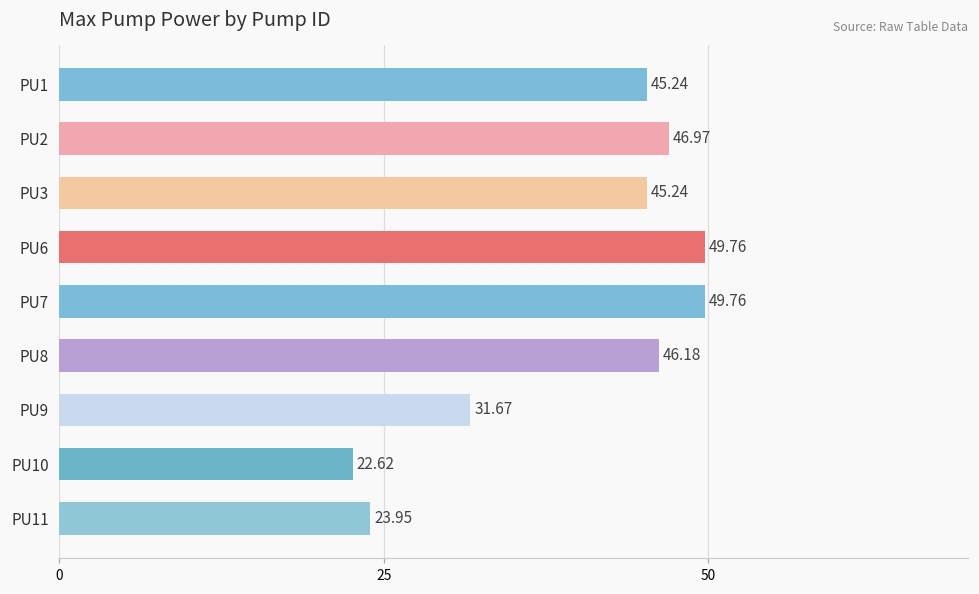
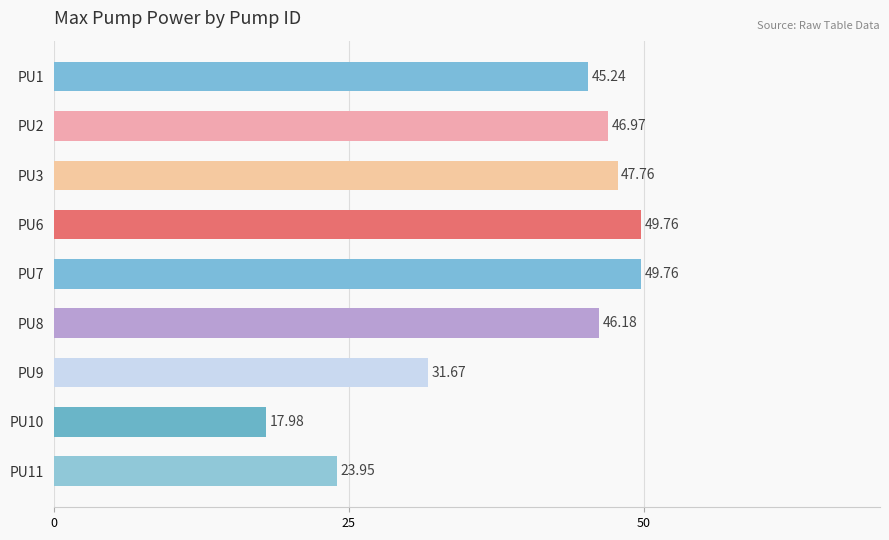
PU3: 45.24 -> 47.76
PU10: 22.62 -> 17.98
